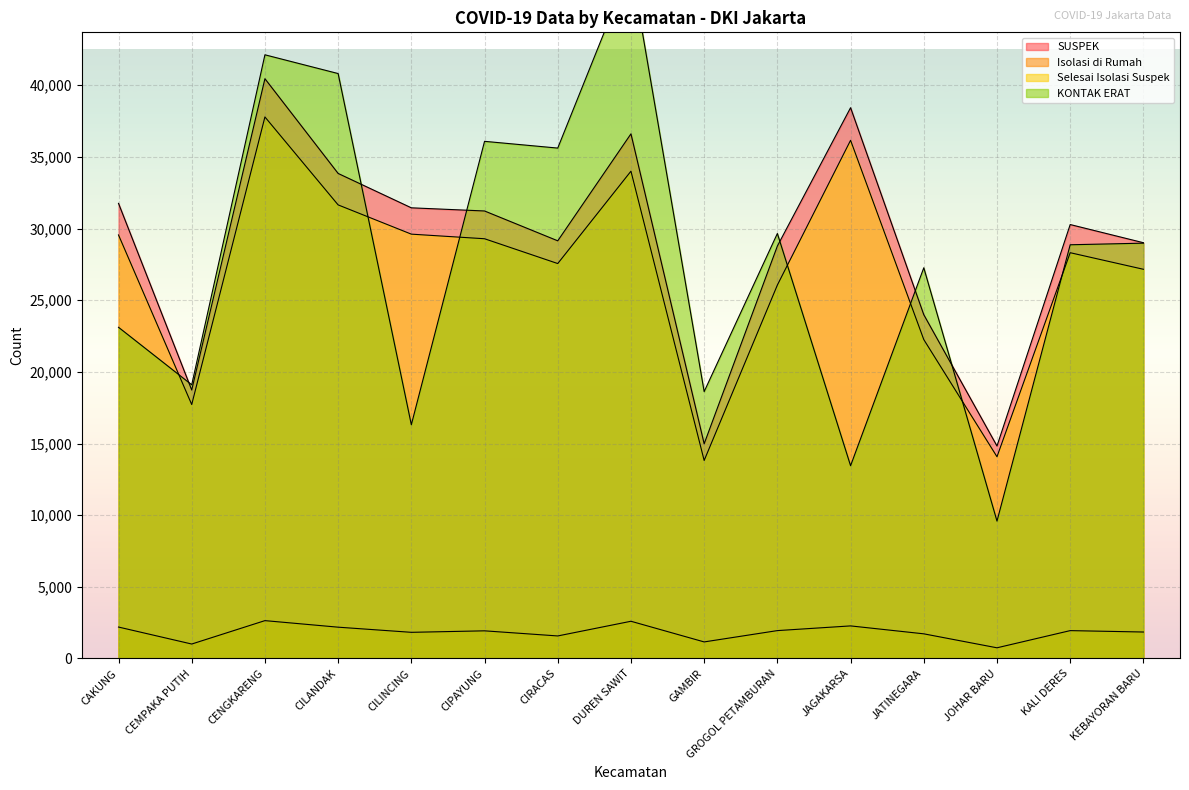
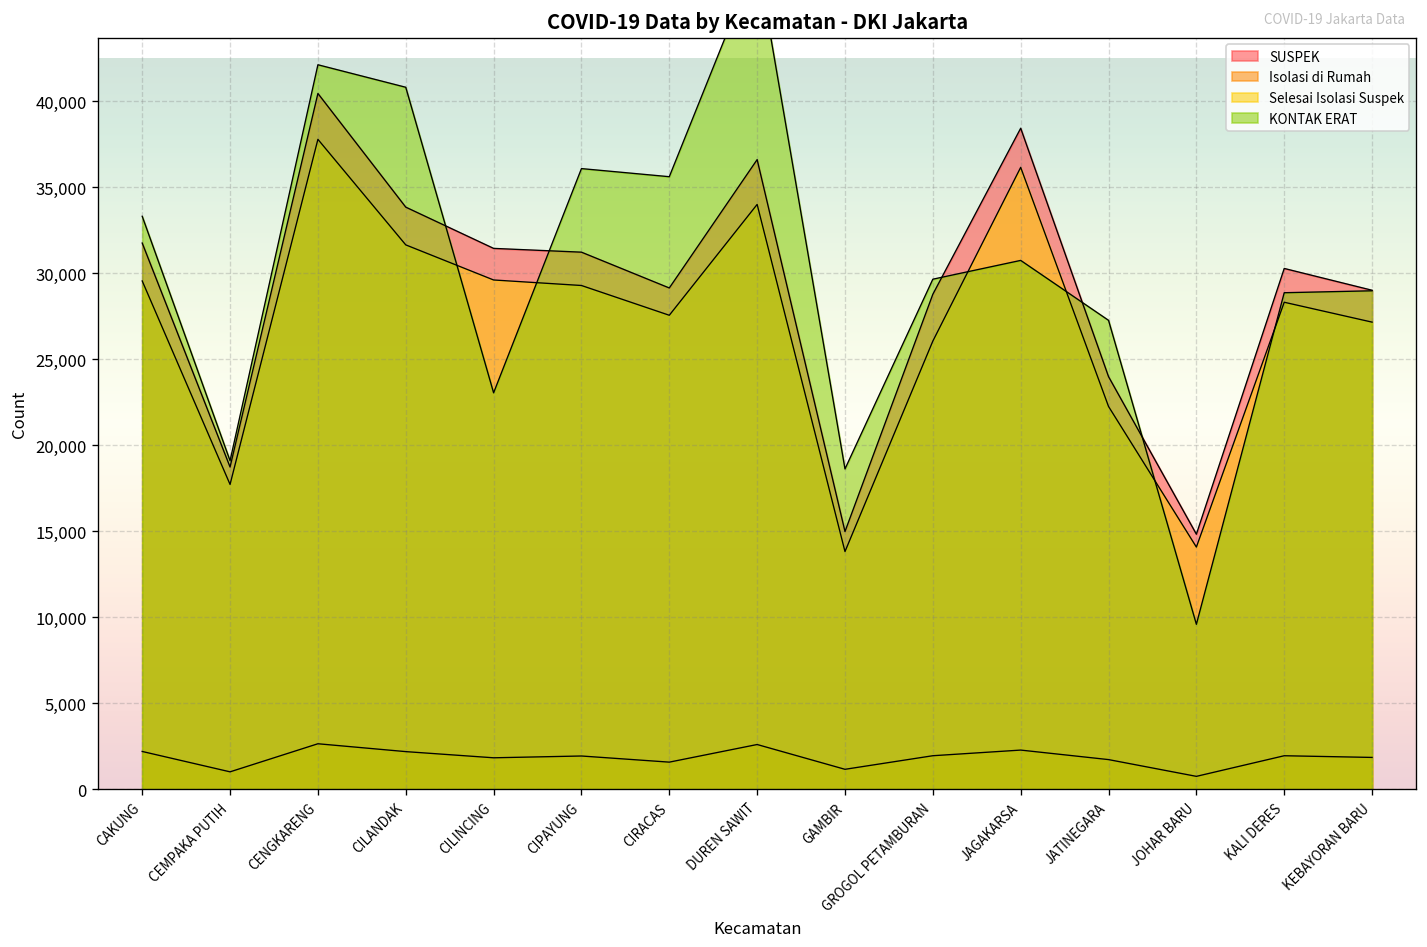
KONTAK ERAT, CAKUNG: 23,100 -> 33,300
KONTAK ERAT, CILINCING: 16,300 -> 23,000
KONTAK ERAT, JAGAKARSA: 13,500 -> 30,700
